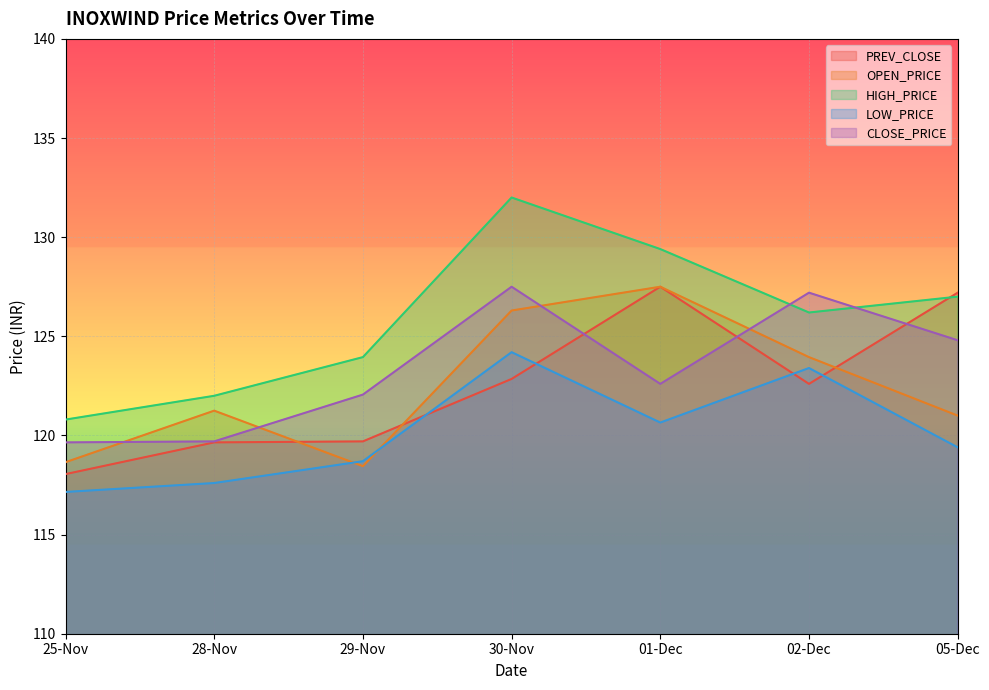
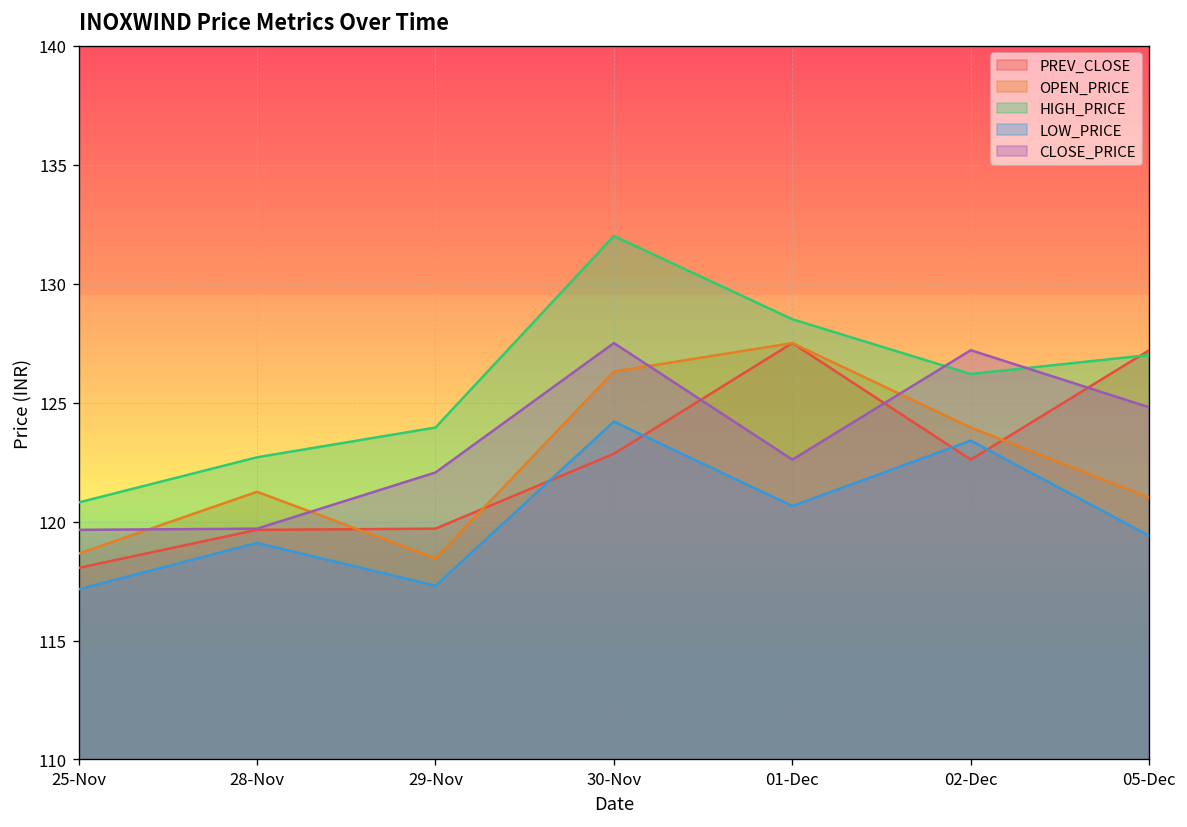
HIGH_PRICE, 28-Nov: 122.0 -> 122.7
LOW_PRICE, 28-Nov: 117.6 -> 119.1
LOW_PRICE, 29-Nov: 118.7 -> 117.3
HIGH_PRICE, 01-Dec: 129.4 -> 128.5
